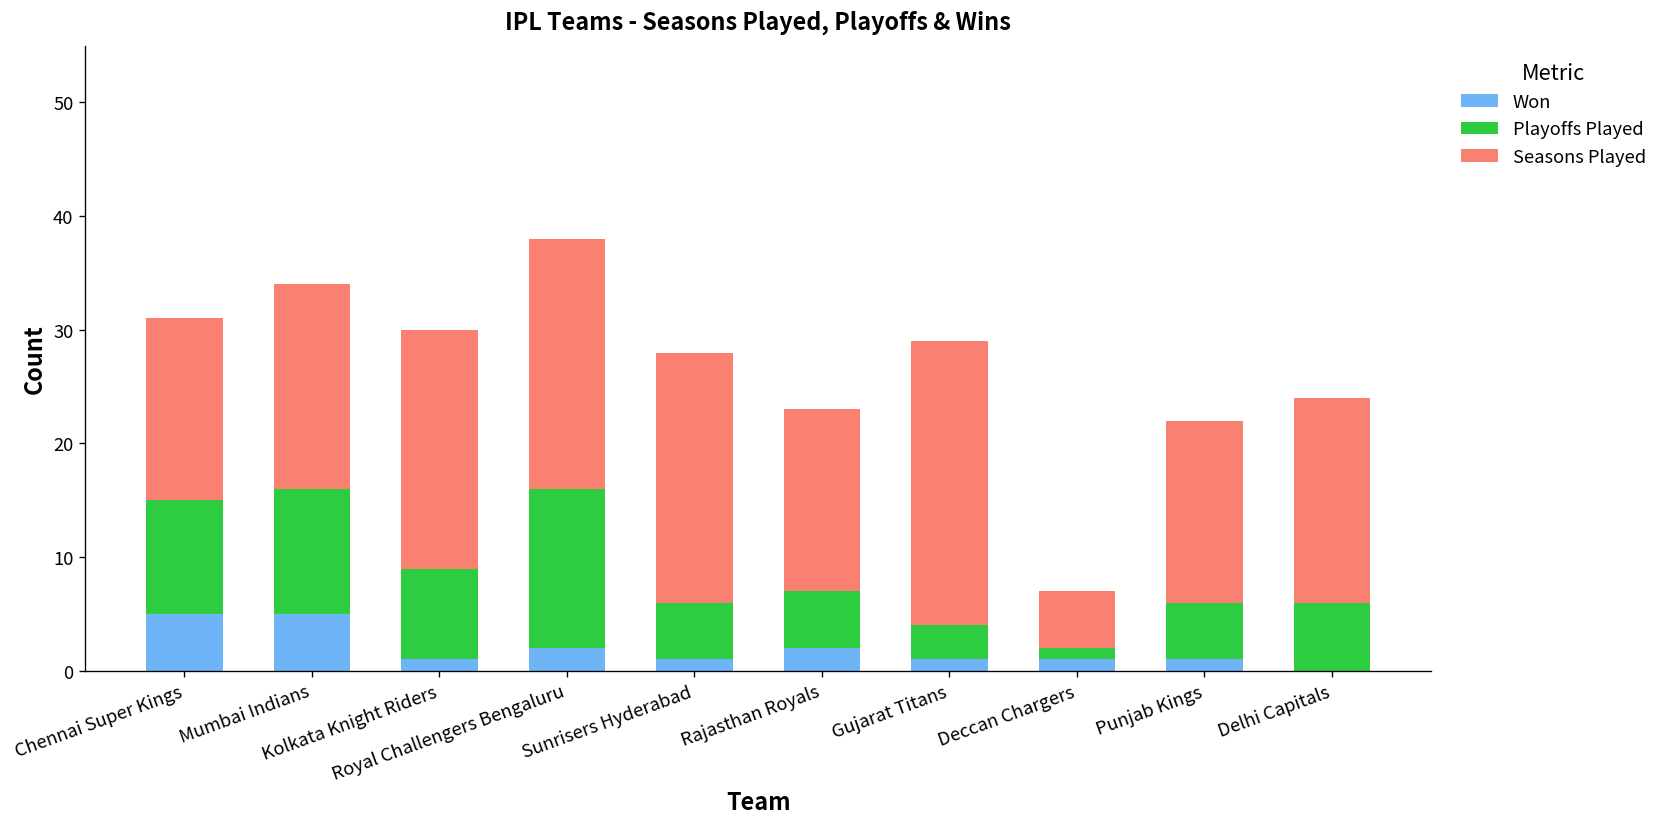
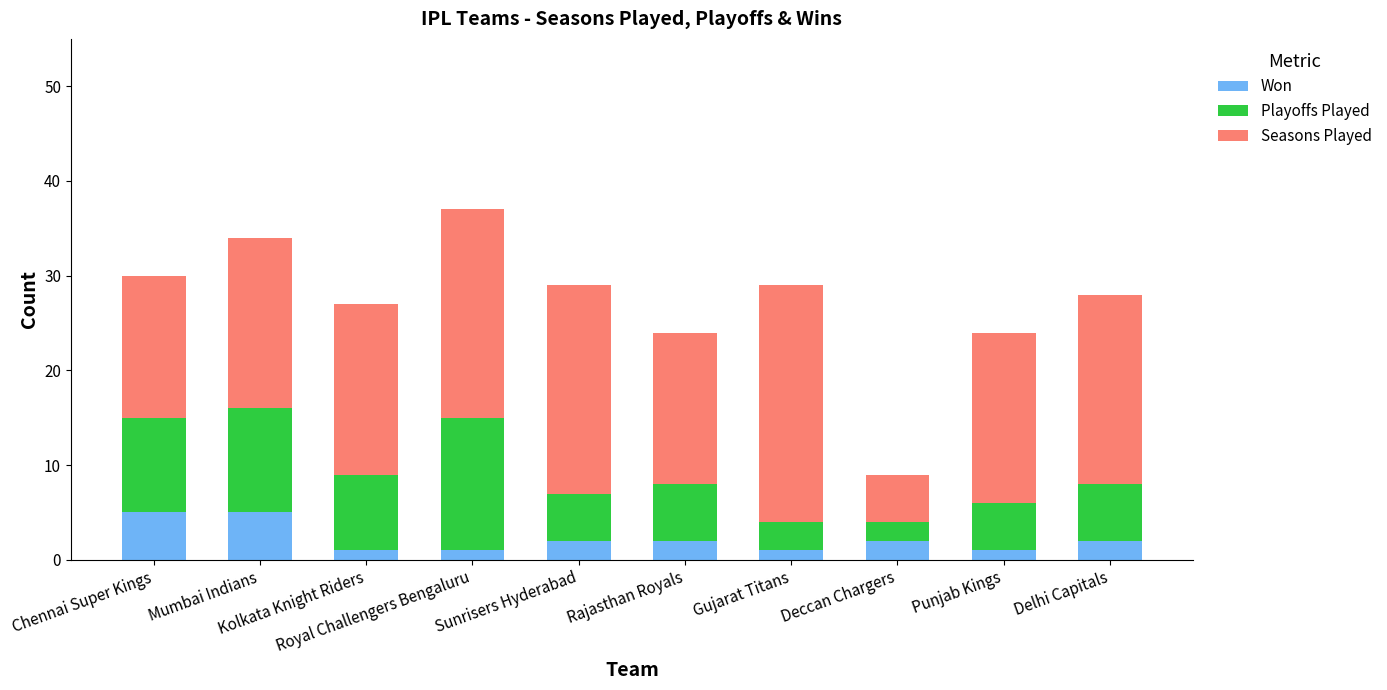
Seasons Played, Chennai Super Kings: 16 -> 15
Seasons Played, Kolkata Knight Riders: 21 -> 18
Won, Royal Challengers Bengaluru: 2 -> 1
Won, Sunrisers Hyderabad: 1 -> 2
Playoffs Played, Rajasthan Royals: 5 -> 6
Won, Deccan Chargers: 1 -> 2
Playoffs Played, Deccan Chargers: 1 -> 2
Seasons Played, Punjab Kings: 16 -> 18
Won, Delhi Capitals: 0 -> 2
Seasons Played, Delhi Capitals: 18 -> 20
